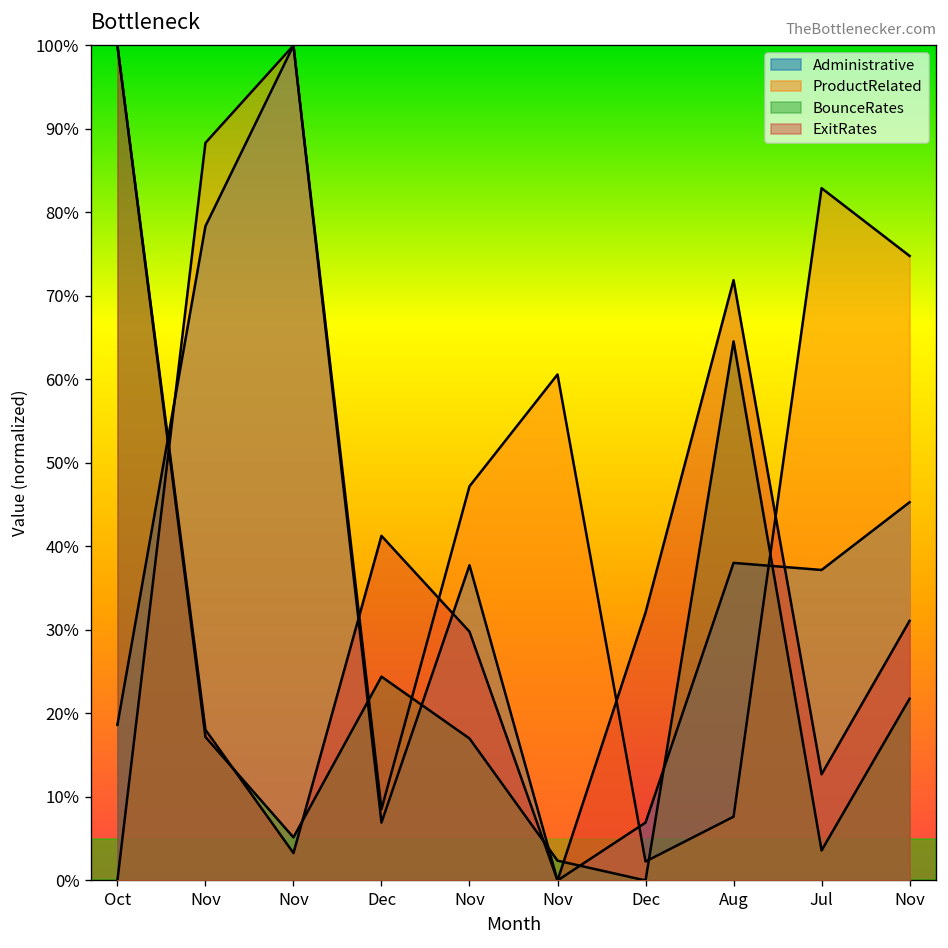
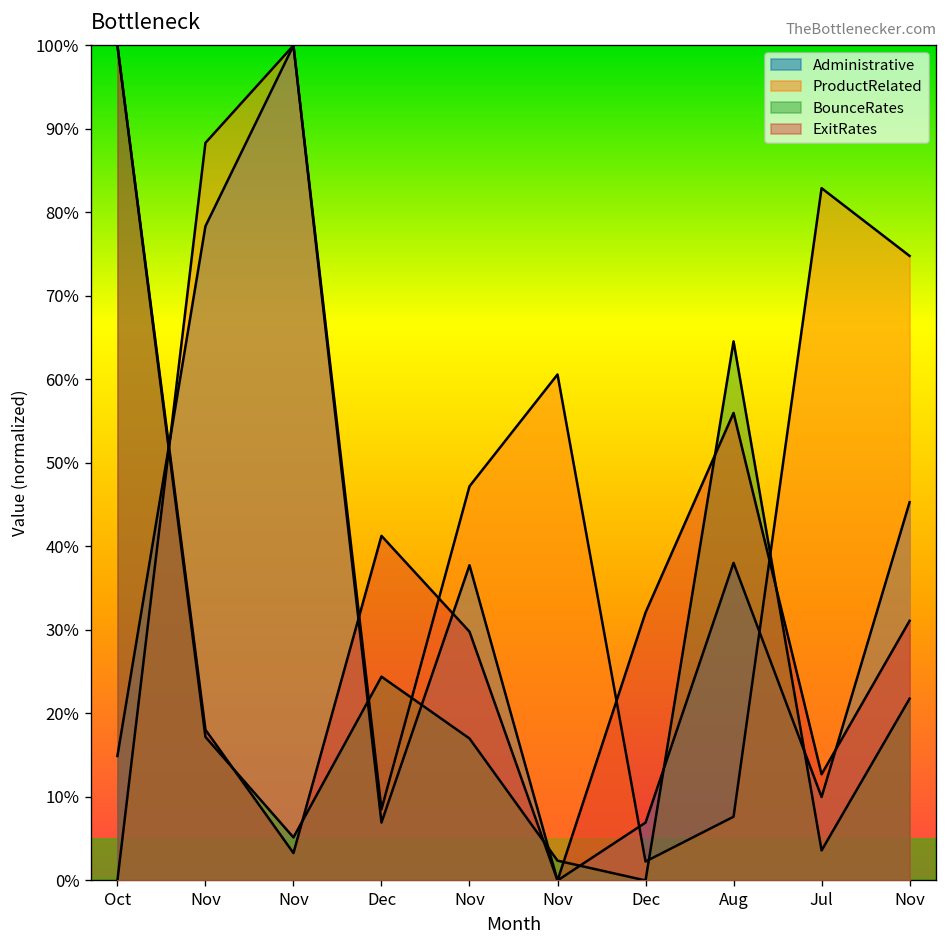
Administrative, Oct: 19% -> 15%
ExitRates, Aug: 72% -> 56%
Administrative, Jul: 37% -> 10%
